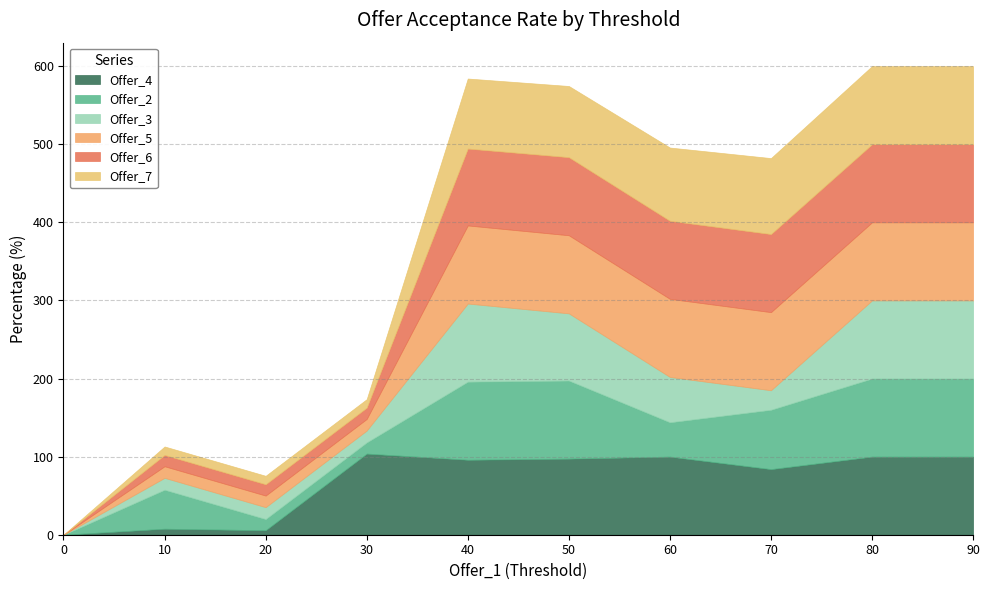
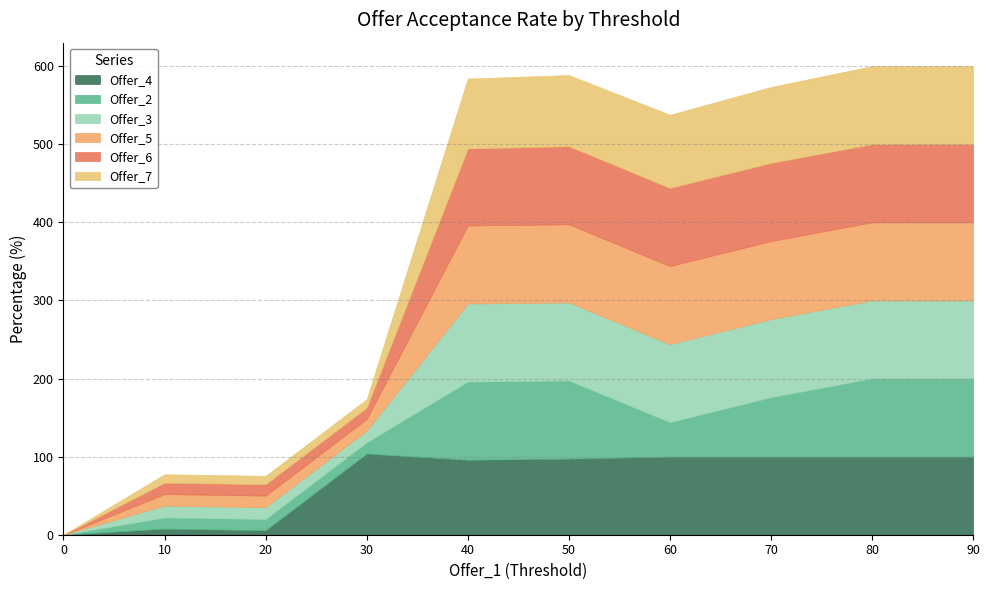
Offer_2, 10: 50 -> 10
Offer_3, 50: 90 -> 100
Offer_3, 60: 60 -> 100
Offer_4, 70: 80 -> 100
Offer_3, 70: 30 -> 100
